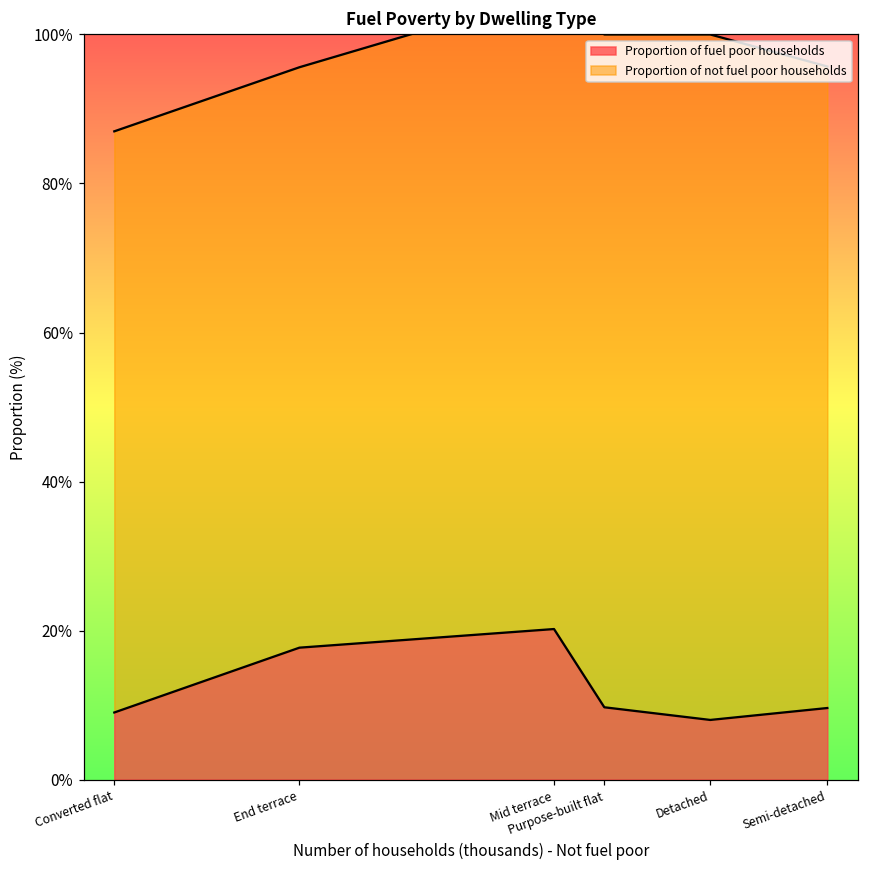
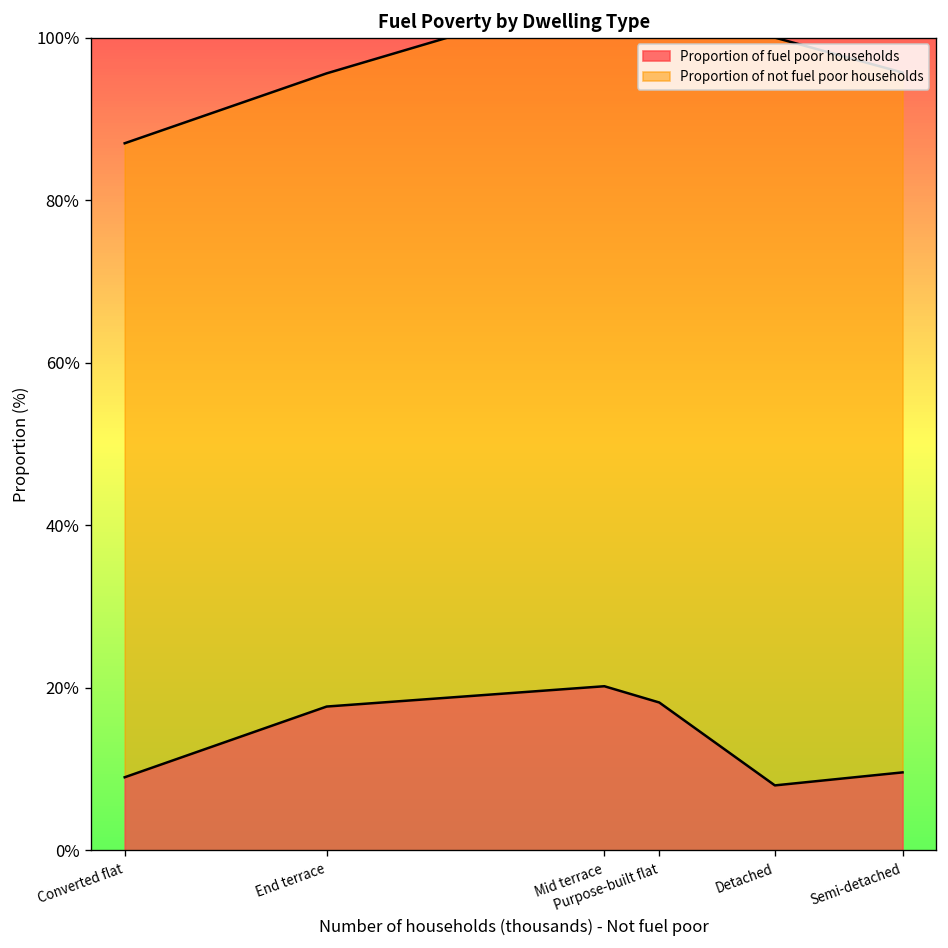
Proportion of fuel poor households, Purpose-built flat: 10% -> 18%
